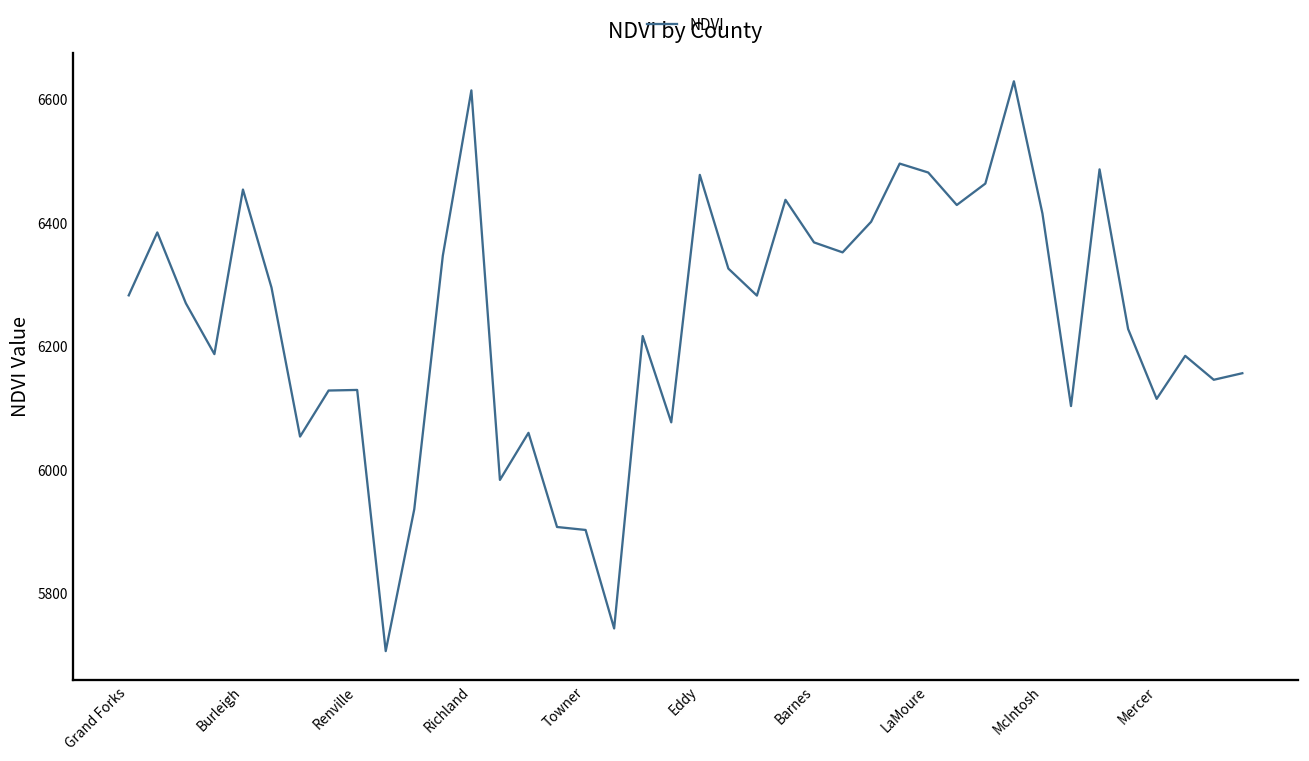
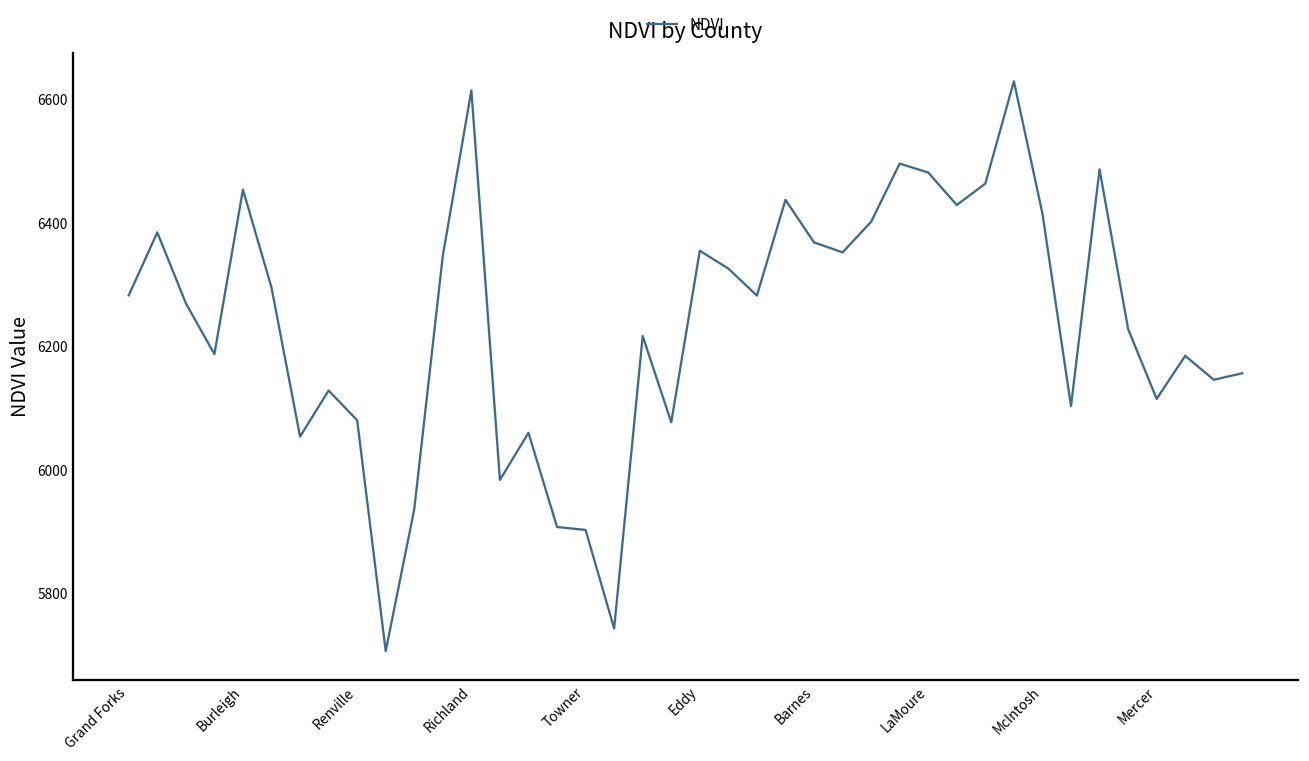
Renville: 6130 -> 6080
Eddy: 6480 -> 6350
